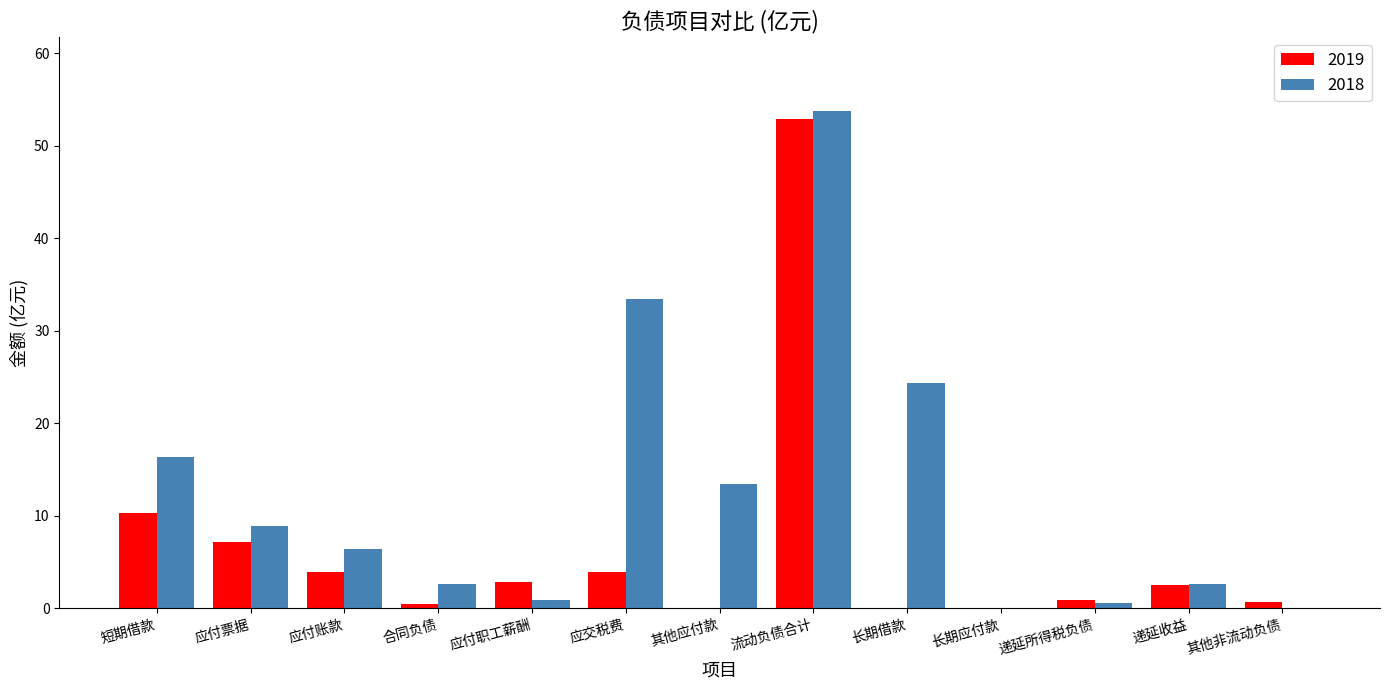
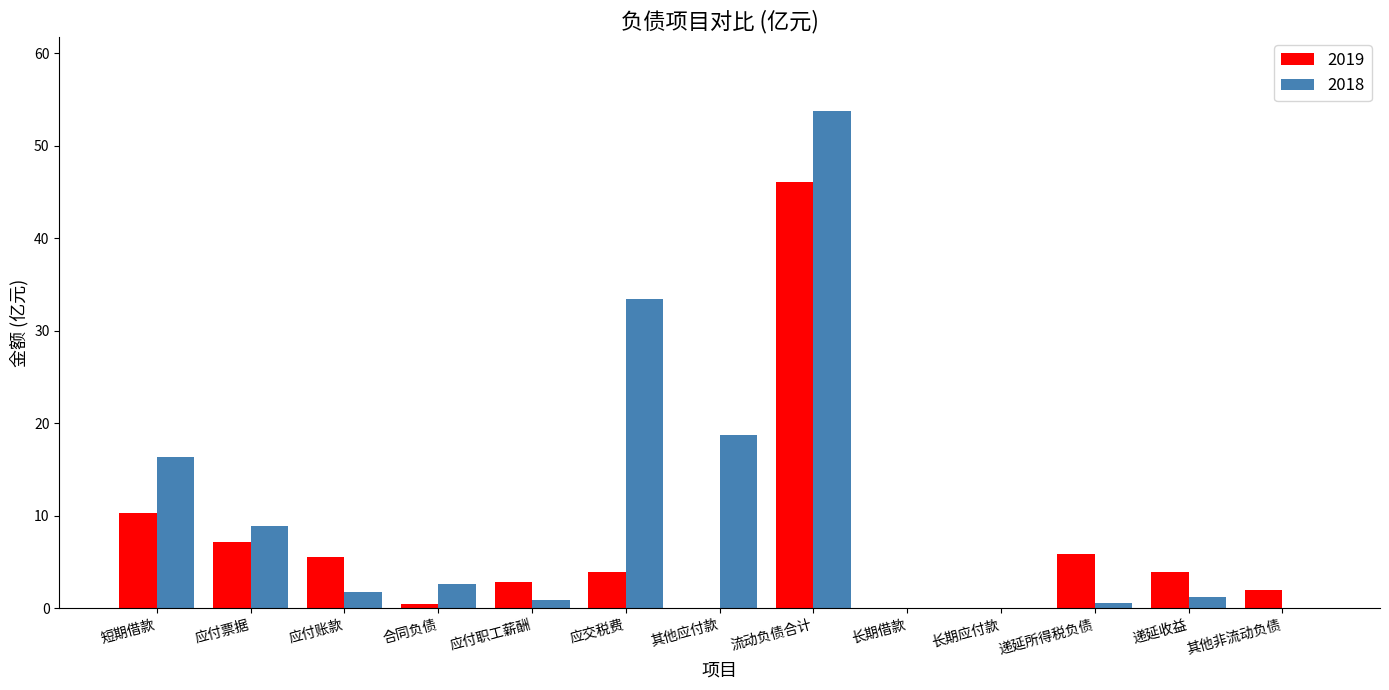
2019, 应付账款: 4 -> 5
2018, 应付账款: 6 -> 2
2018, 其他应付款: 13 -> 19
2019, 流动负债合计: 53 -> 46
2018, 长期借款: 24 -> 0
2019, 递延所得税负债: 1 -> 6
2019, 递延收益: 2 -> 4
2018, 递延收益: 3 -> 1
2019, 其他非流动负债: 1 -> 2
